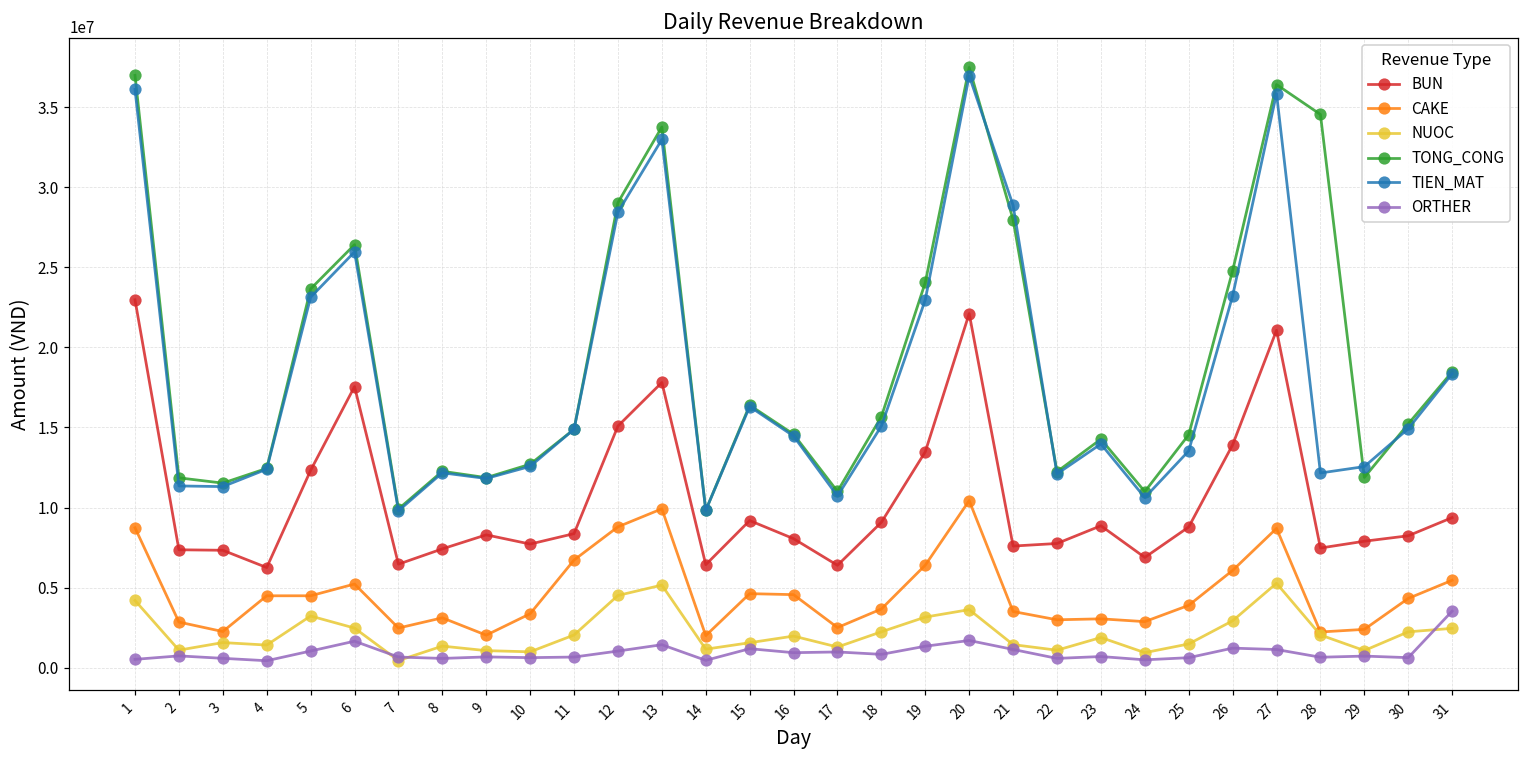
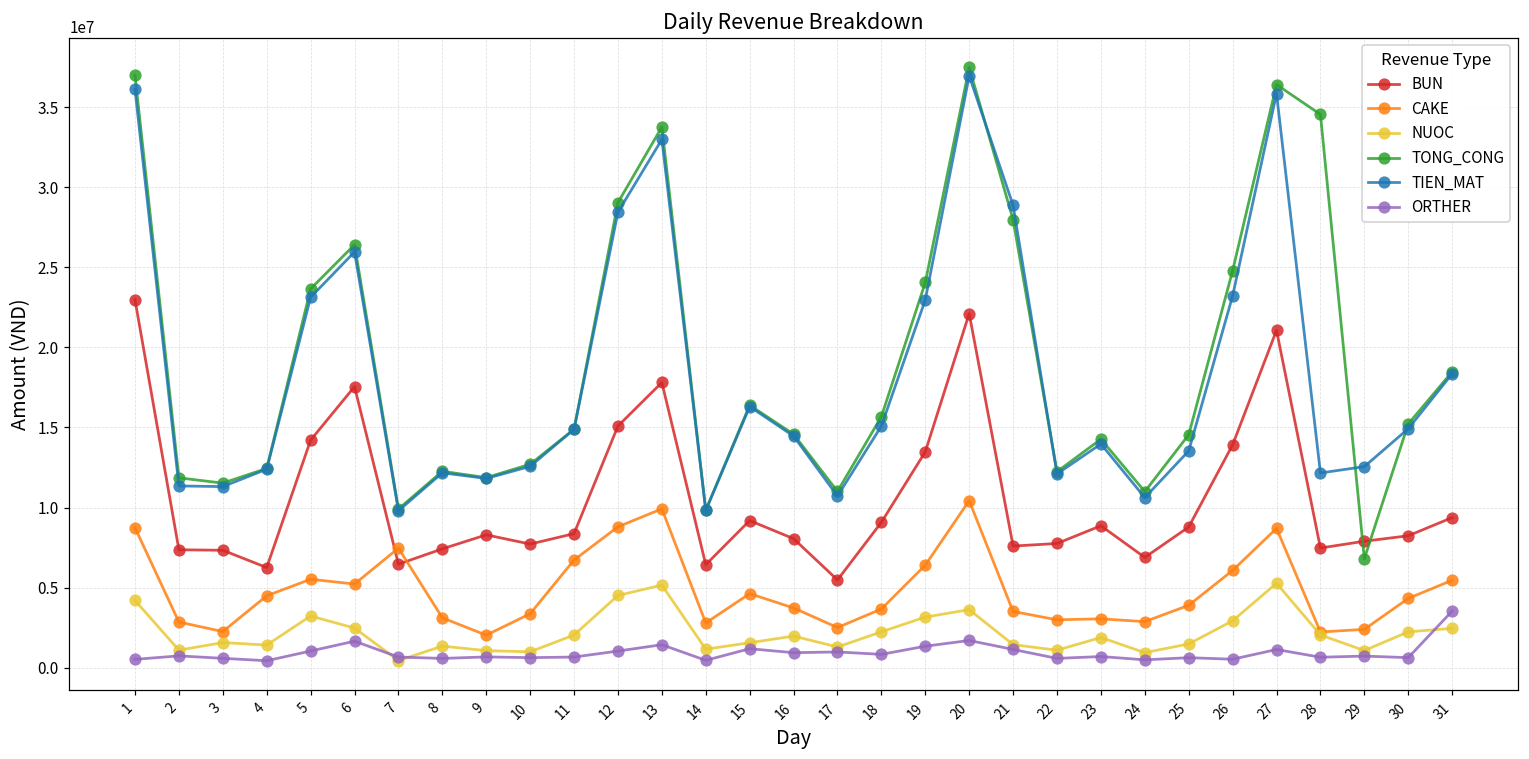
BUN, 5: 12300000 -> 14200000
CAKE, 5: 4500000 -> 5500000
CAKE, 7: 2500000 -> 7500000
CAKE, 14: 2000000 -> 2800000
CAKE, 16: 4600000 -> 3700000
BUN, 17: 6400000 -> 5500000
ORTHER, 26: 1200000 -> 500000
TONG_CONG, 29: 11900000 -> 6800000
